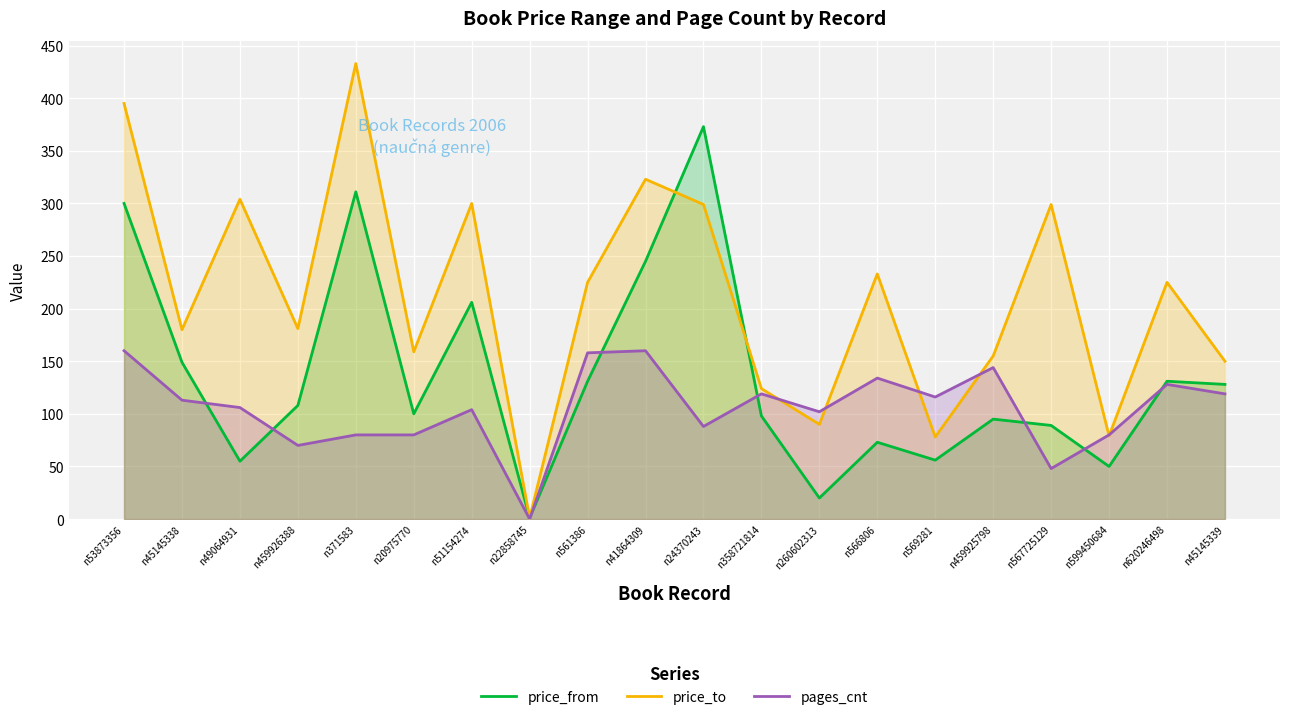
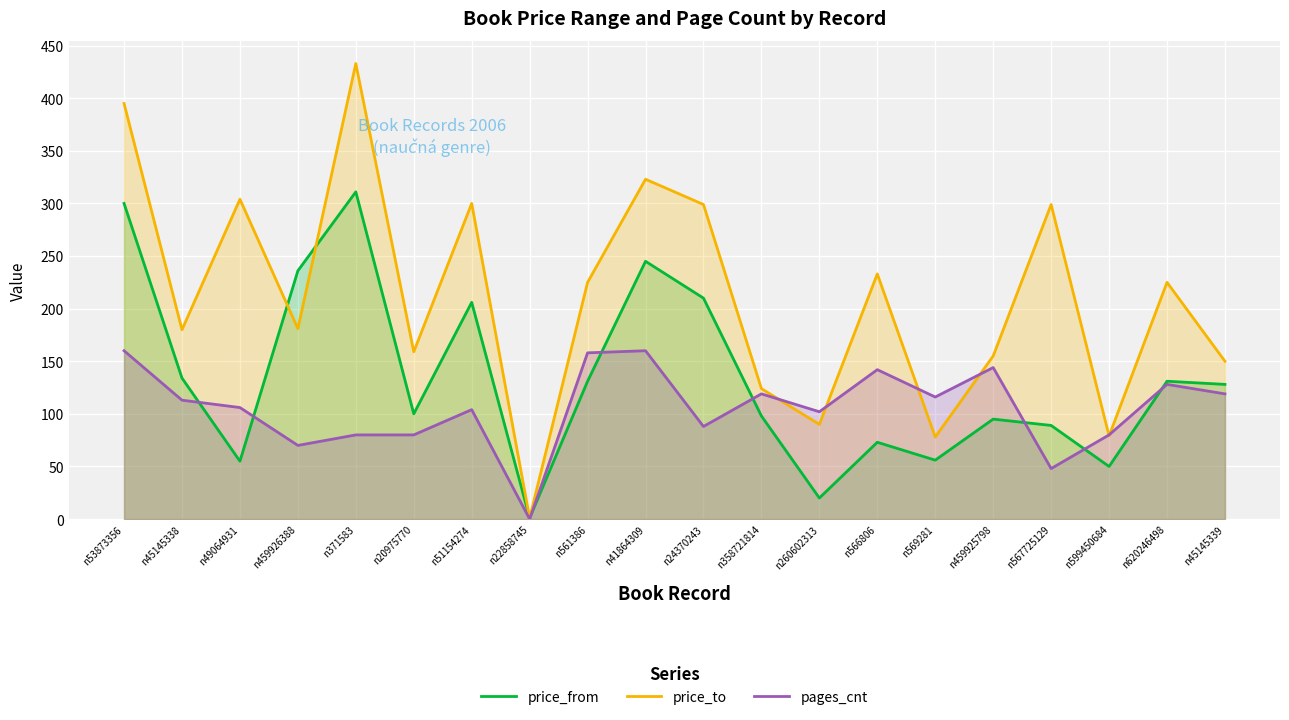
price_from, n45145338: 149 -> 134
price_from, n459926388: 108 -> 236
price_from, n24370243: 373 -> 210
pages_cnt, n566806: 134 -> 142
